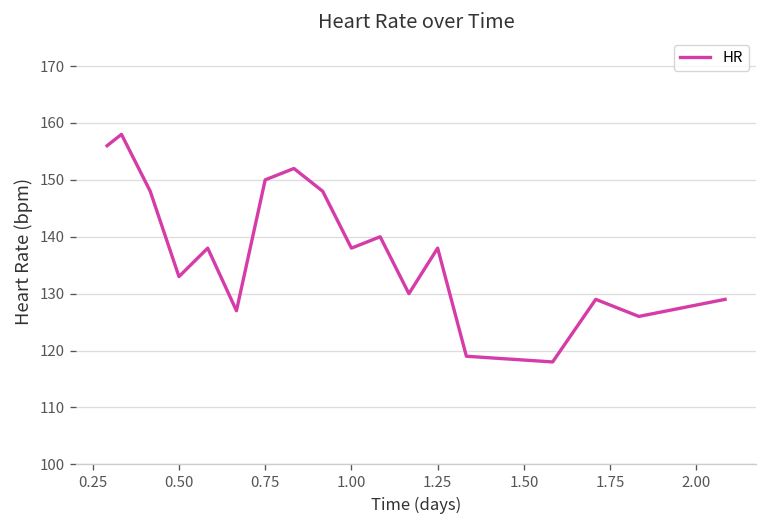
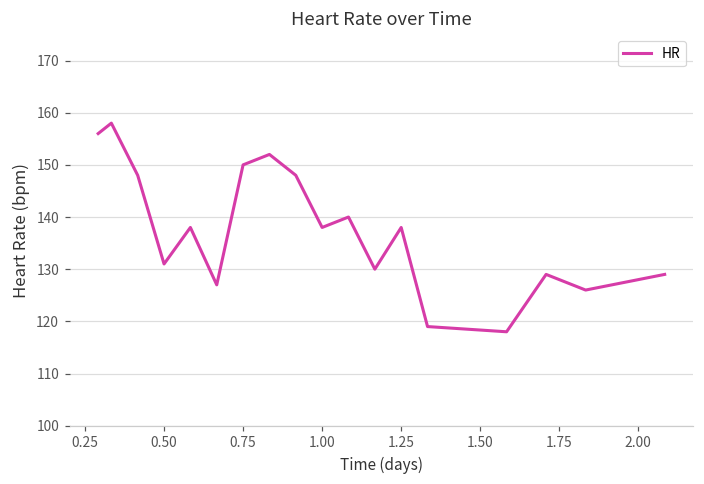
0.50: 133 -> 131
